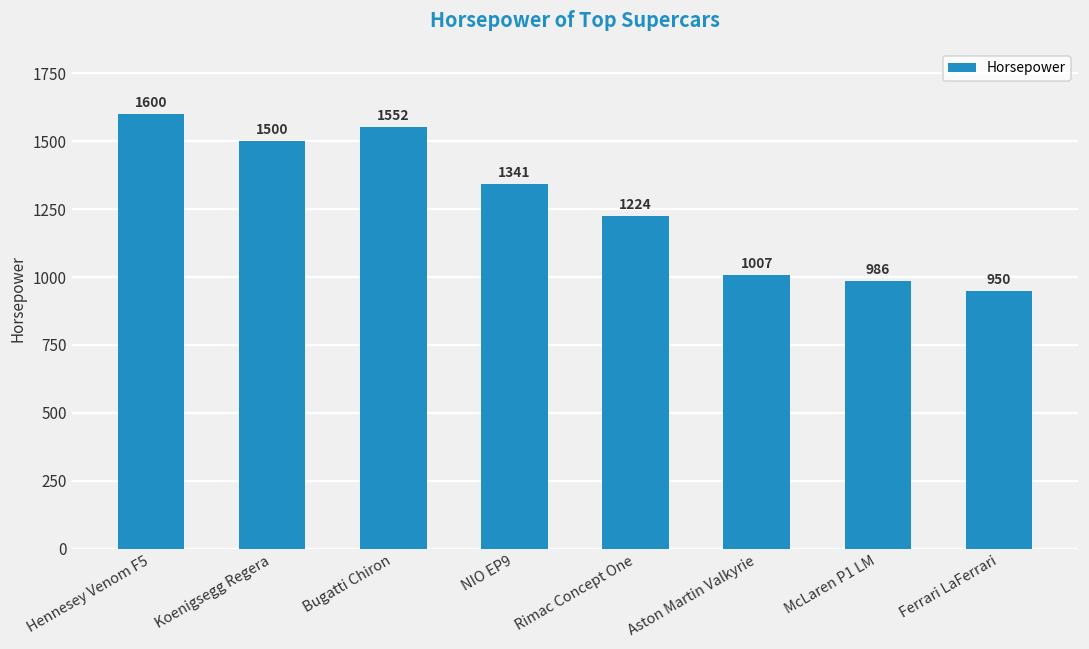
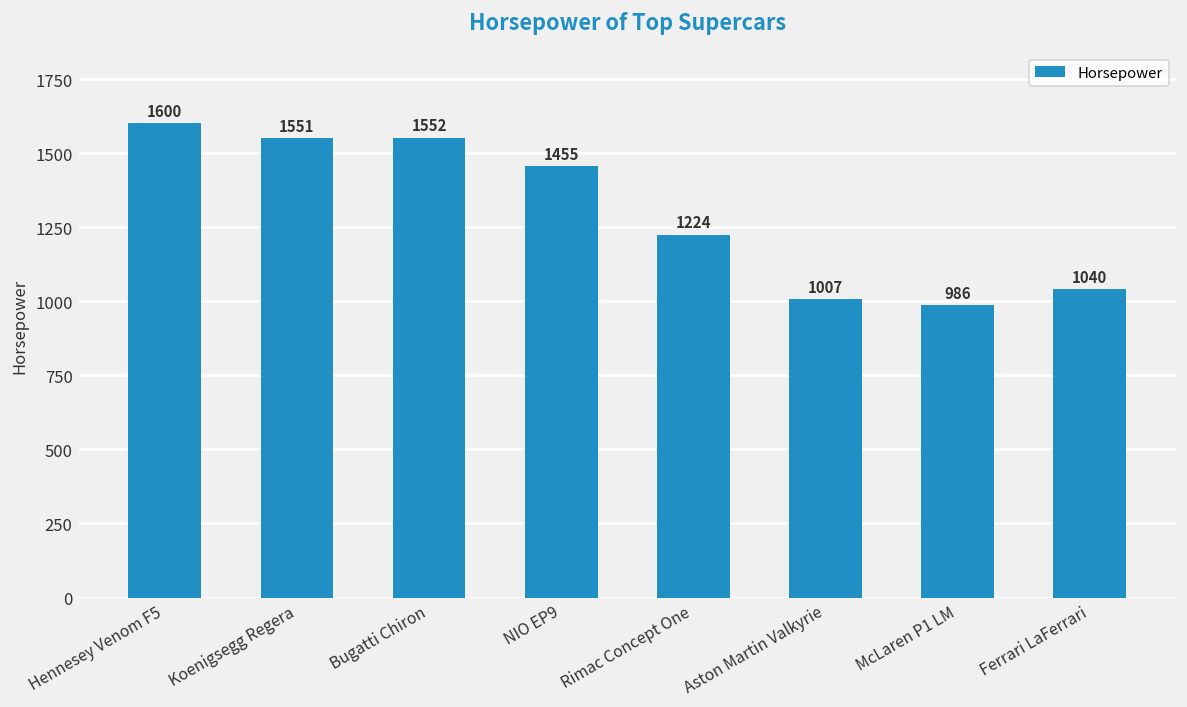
Koenigsegg Regera: 1500 -> 1551
NIO EP9: 1341 -> 1455
Ferrari LaFerrari: 950 -> 1040
